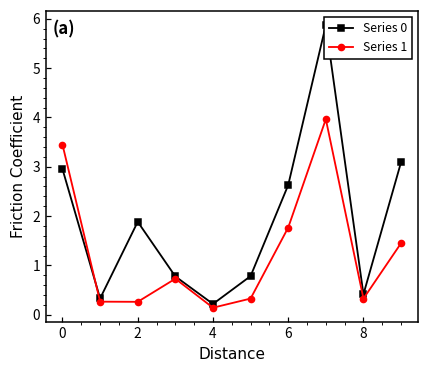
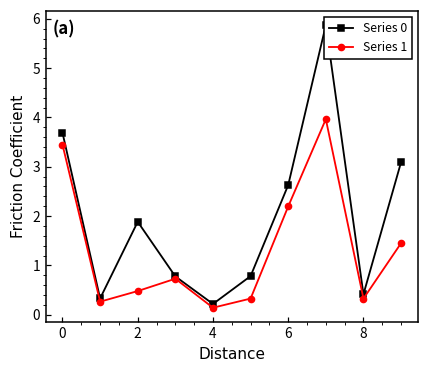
Series 0, 0: 3.0 -> 3.7
Series 1, 2: 0.3 -> 0.5
Series 1, 6: 1.8 -> 2.2
